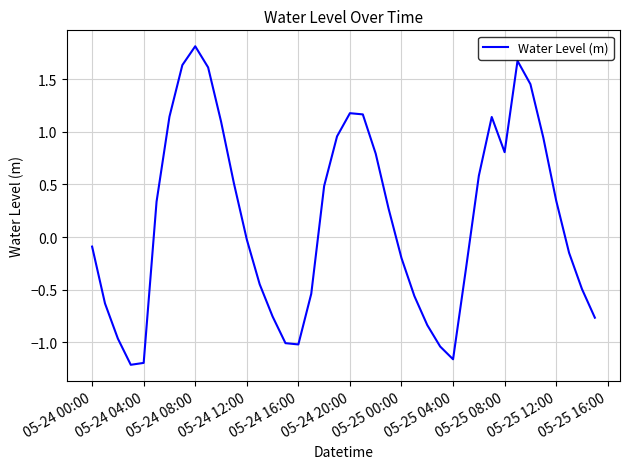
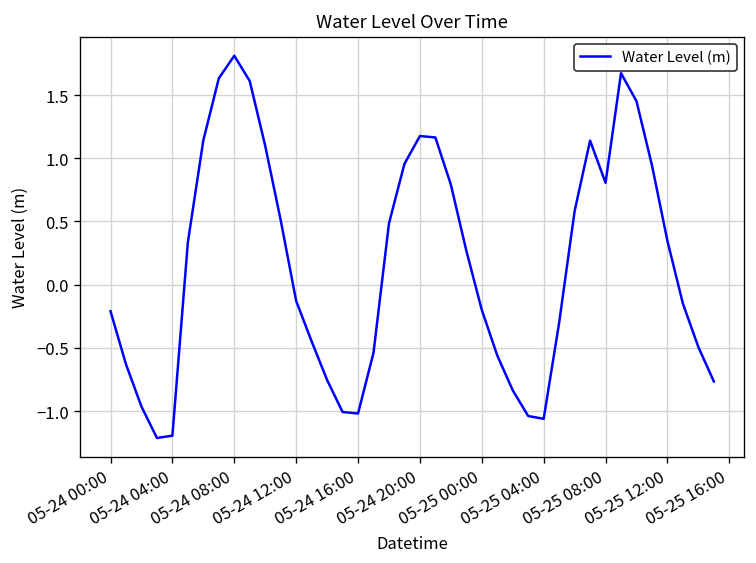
05-24 00:00: -0.09 -> -0.21
05-24 12:00: -0.02 -> -0.13
05-25 04:00: -1.16 -> -1.06
